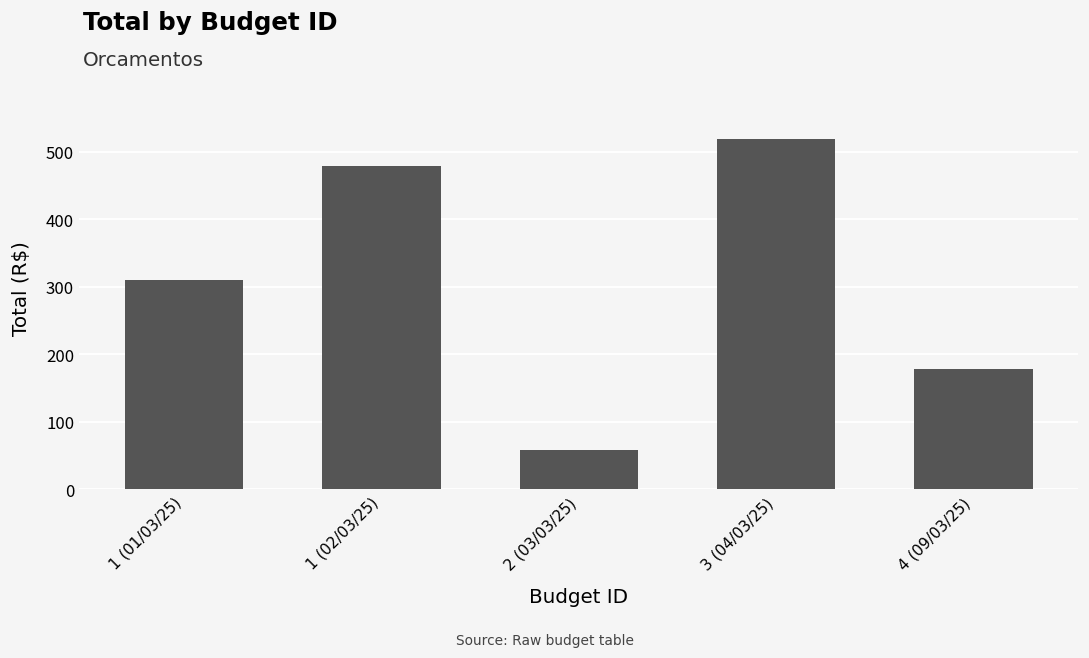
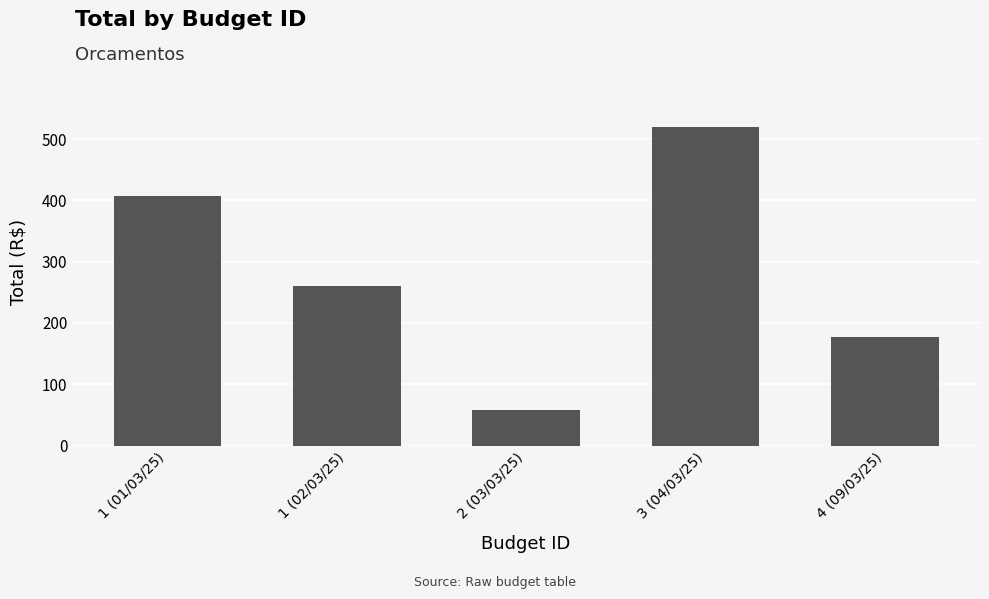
1 (01/03/25): 310 -> 410
1 (02/03/25): 480 -> 260
